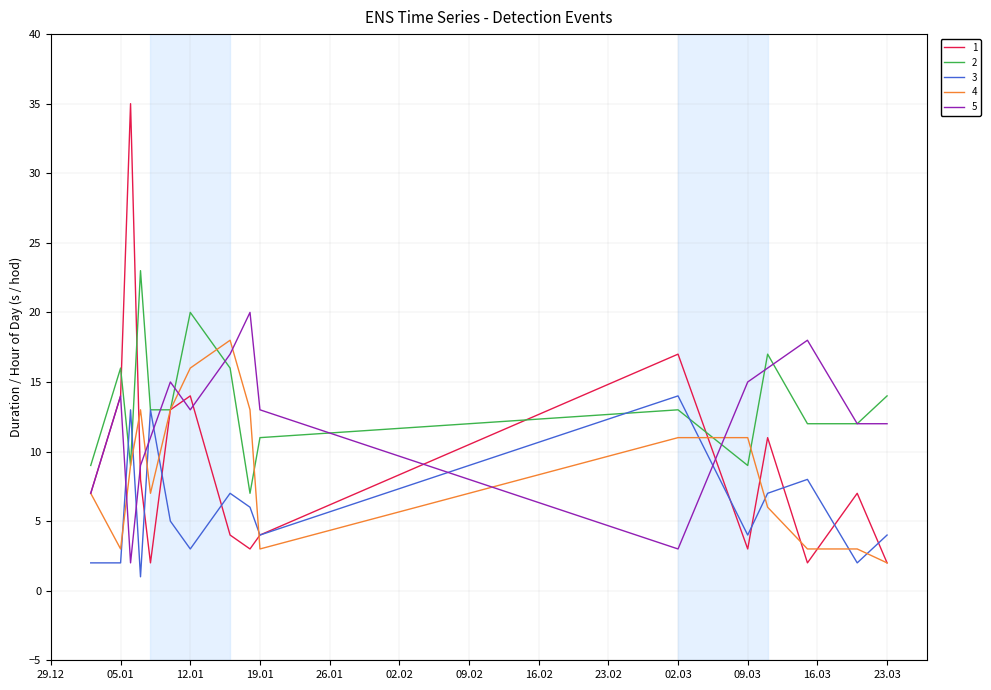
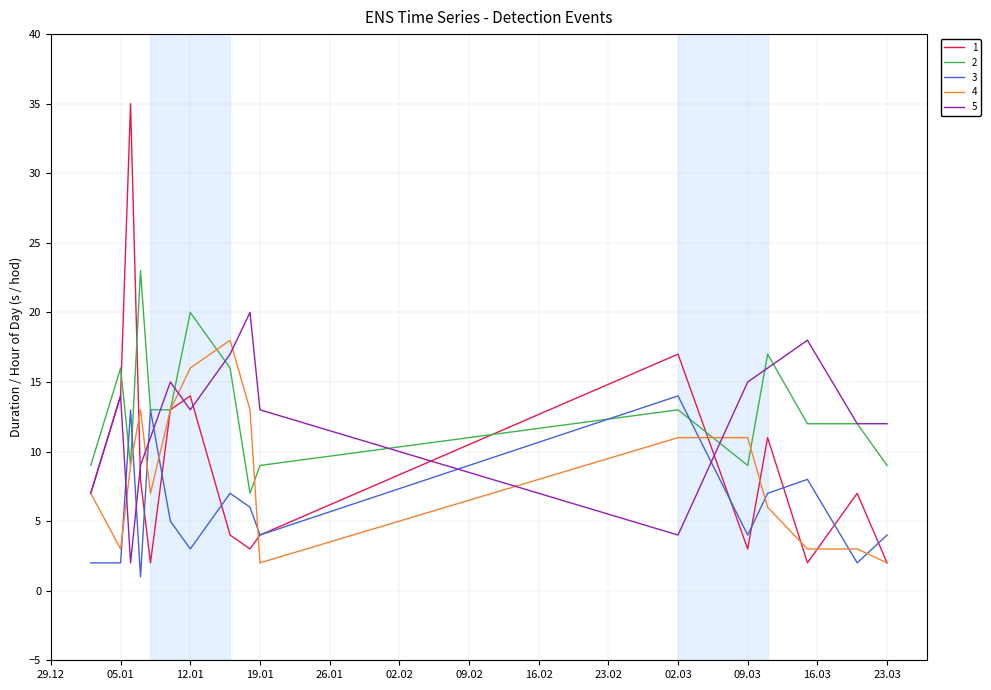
2, 19.01: 11 -> 9
4, 19.01: 3 -> 2
5, 02.03: 3 -> 4
2, 23.03: 14 -> 9
